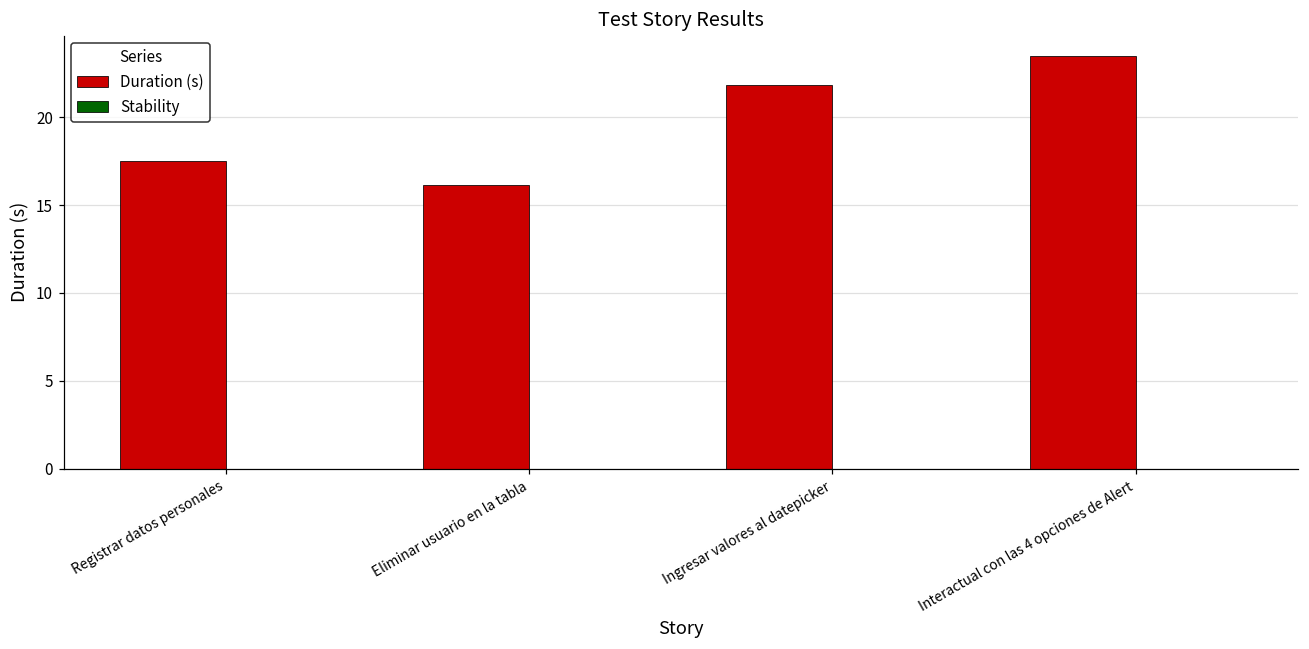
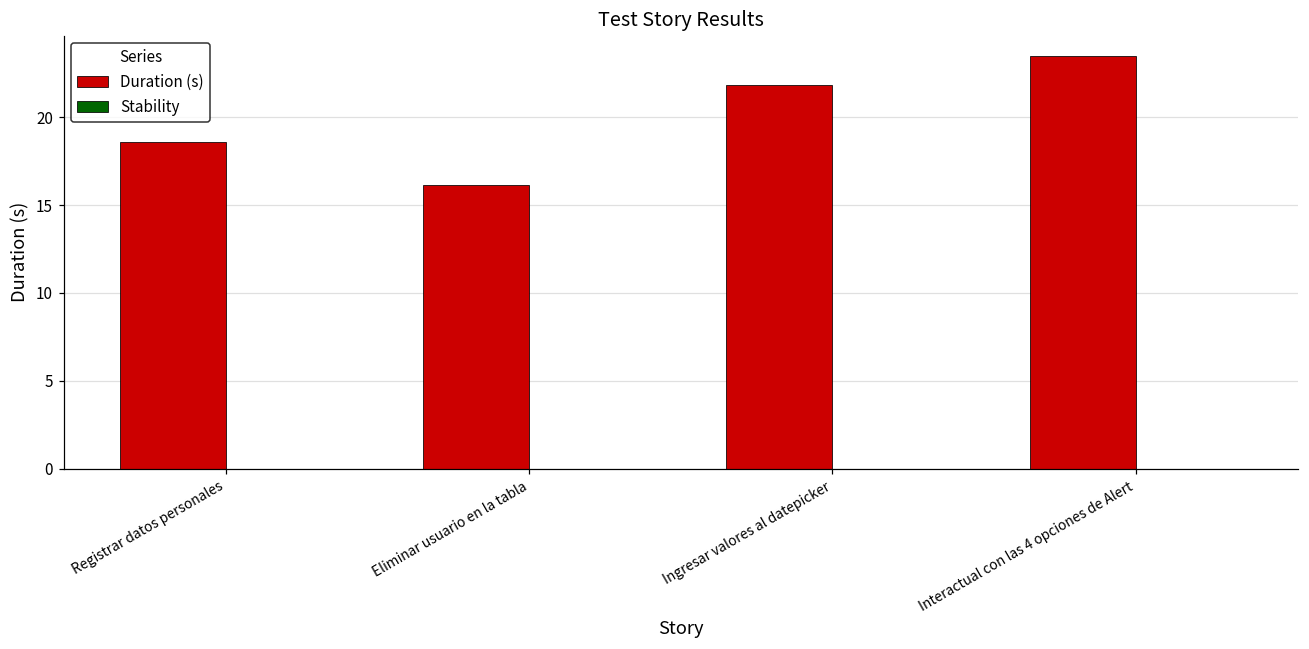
Duration (s), Registrar datos personales: 17.5 -> 18.6
